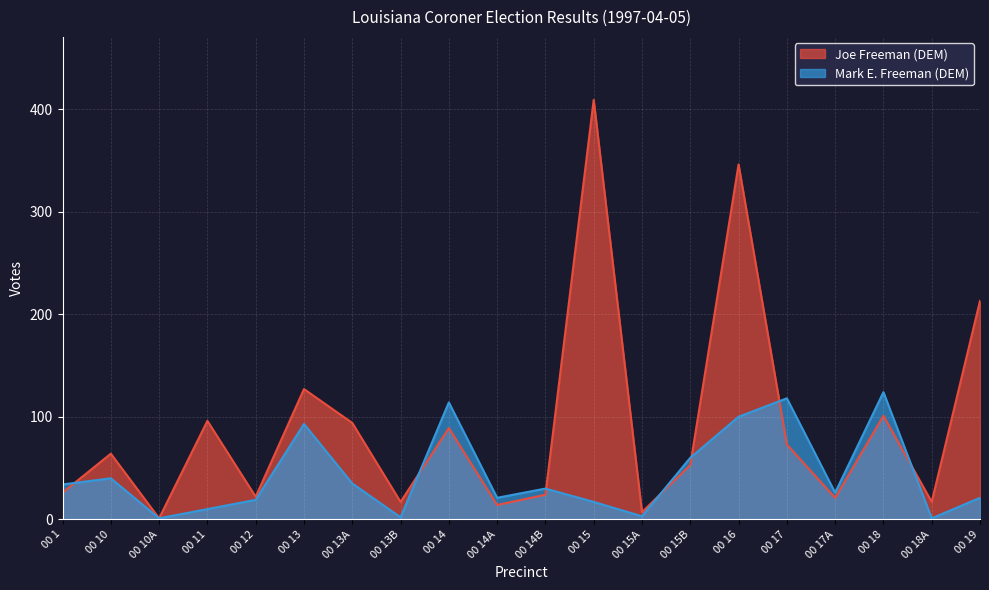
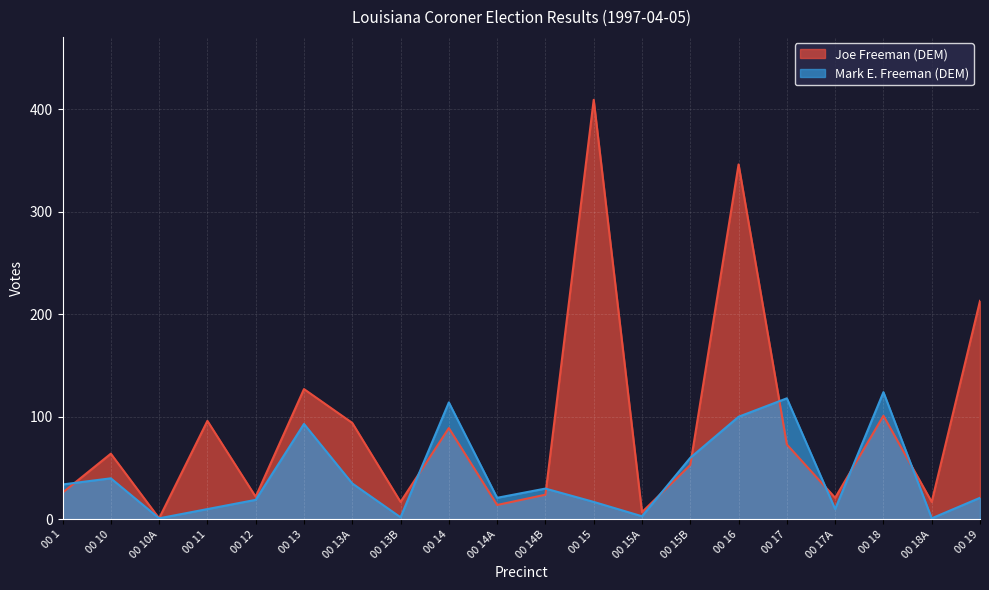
Mark E. Freeman (DEM), 00 17A: 26 -> 10
